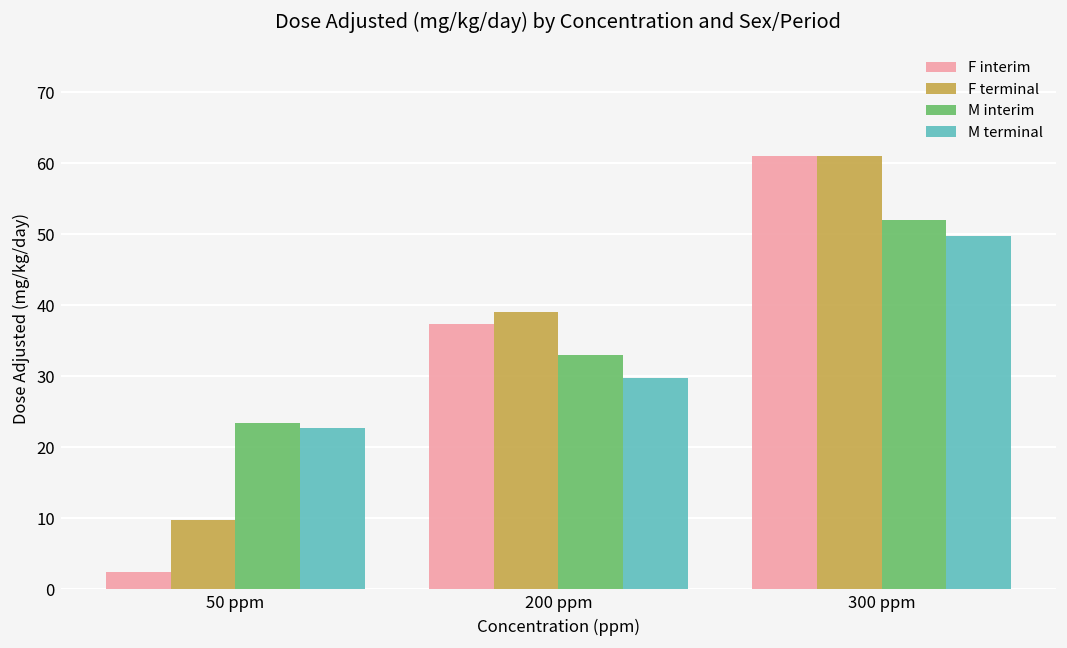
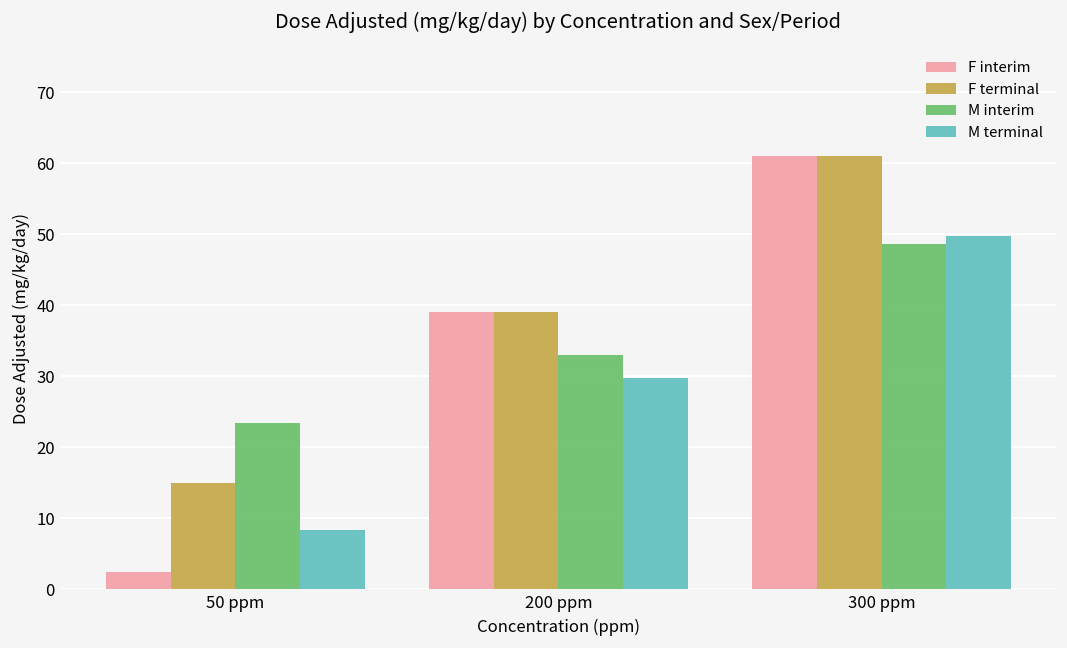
F terminal, 50 ppm: 10 -> 15
M terminal, 50 ppm: 23 -> 8
F interim, 200 ppm: 37 -> 39
M interim, 300 ppm: 52 -> 49
